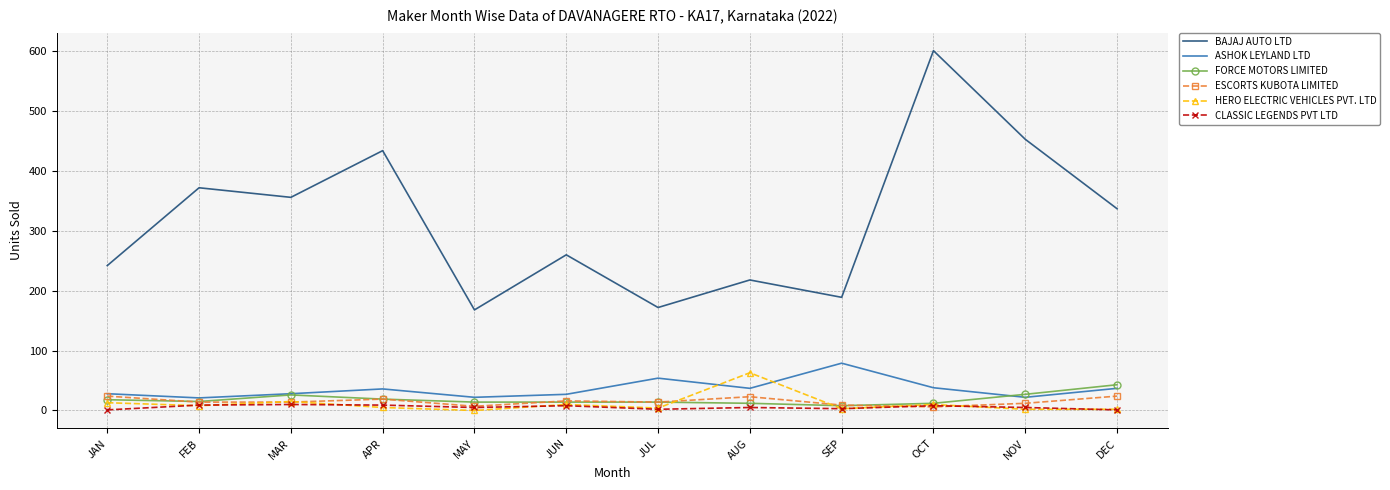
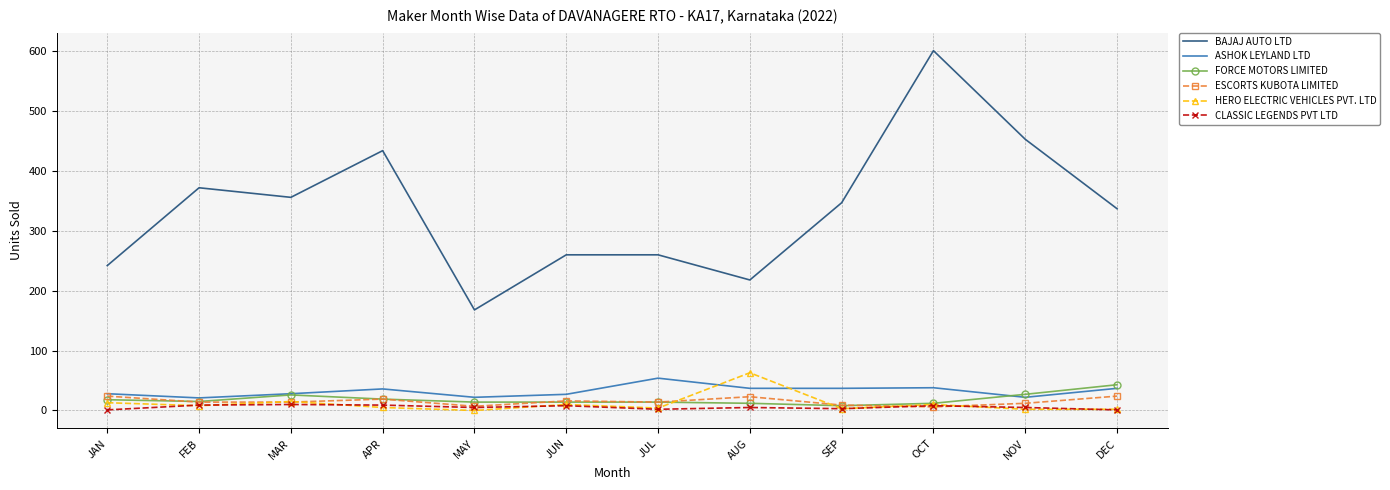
BAJAJ AUTO LTD, JUL: 170 -> 260
BAJAJ AUTO LTD, SEP: 190 -> 350
ASHOK LEYLAND LTD, SEP: 80 -> 40
